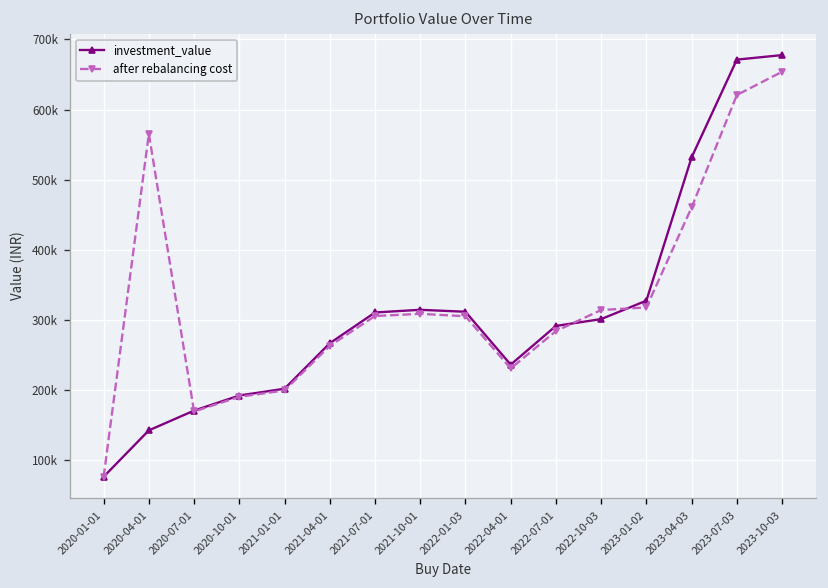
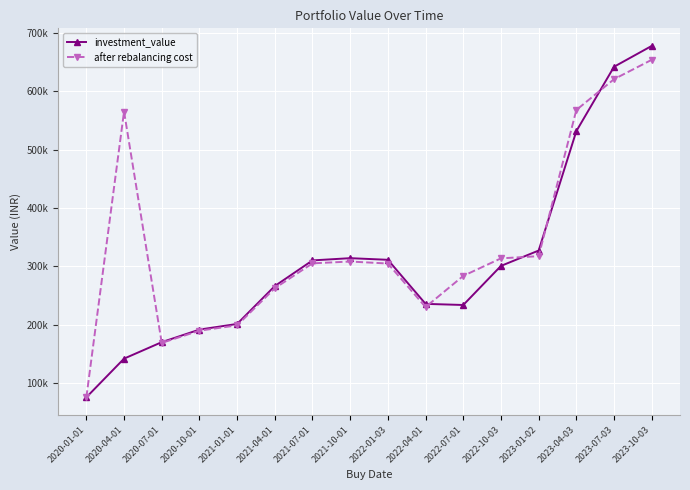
investment_value, 2022-07-01: 290000 -> 230000
after rebalancing cost, 2023-04-03: 460000 -> 570000
investment_value, 2023-07-03: 670000 -> 640000
